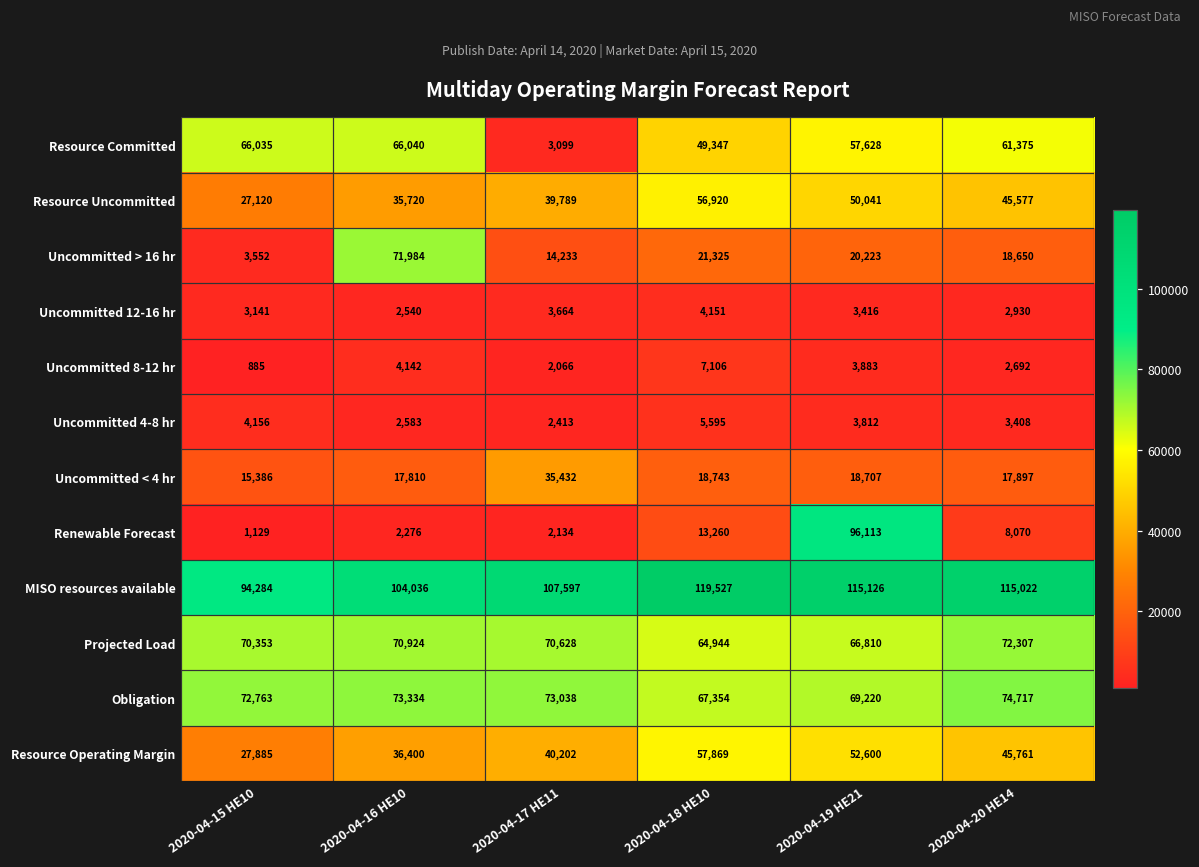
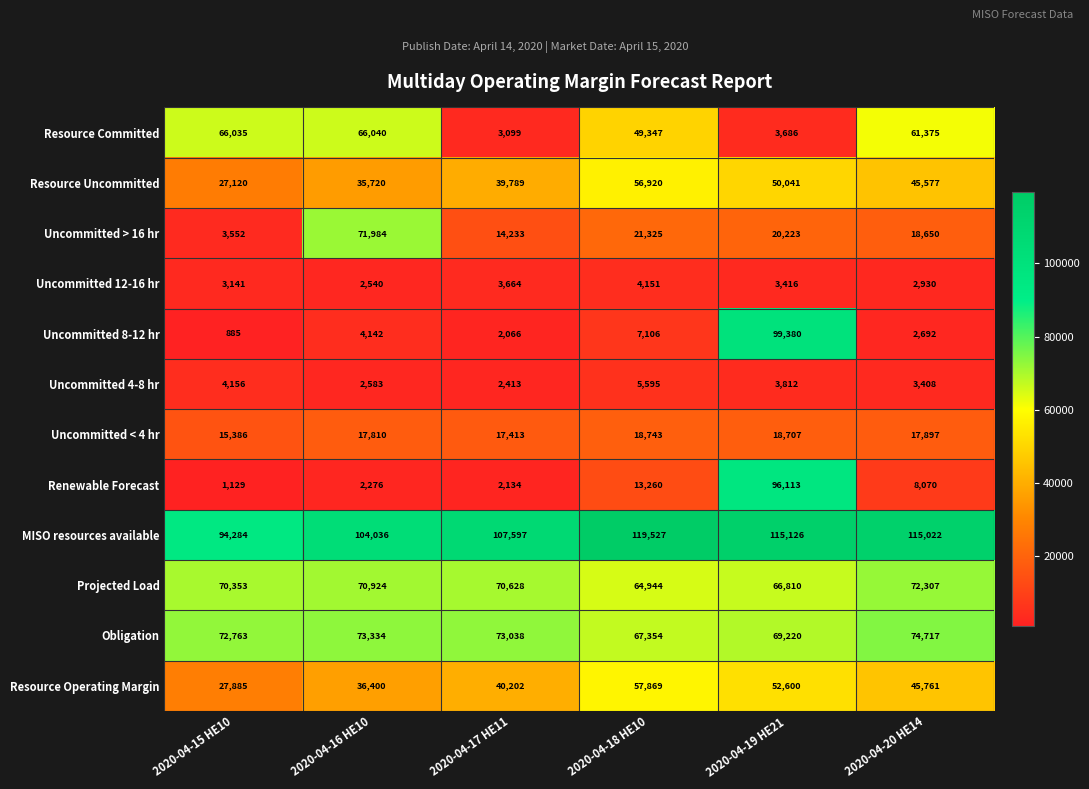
Resource Committed, 2020-04-19 HE21: 57,628 -> 3,686
Uncommitted 8-12 hr, 2020-04-19 HE21: 3,883 -> 99,380
Uncommitted < 4 hr, 2020-04-17 HE11: 35,432 -> 17,413
